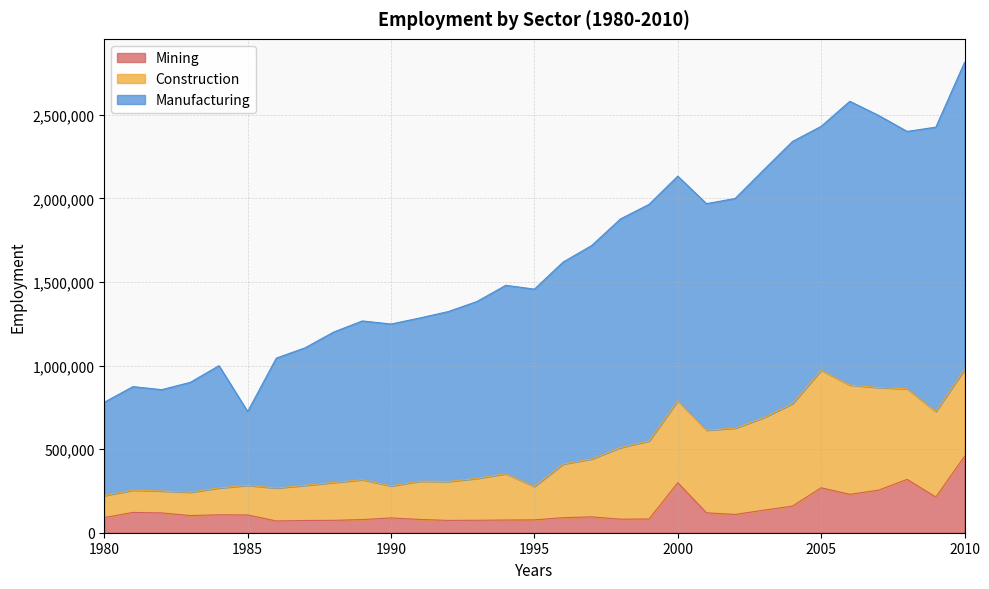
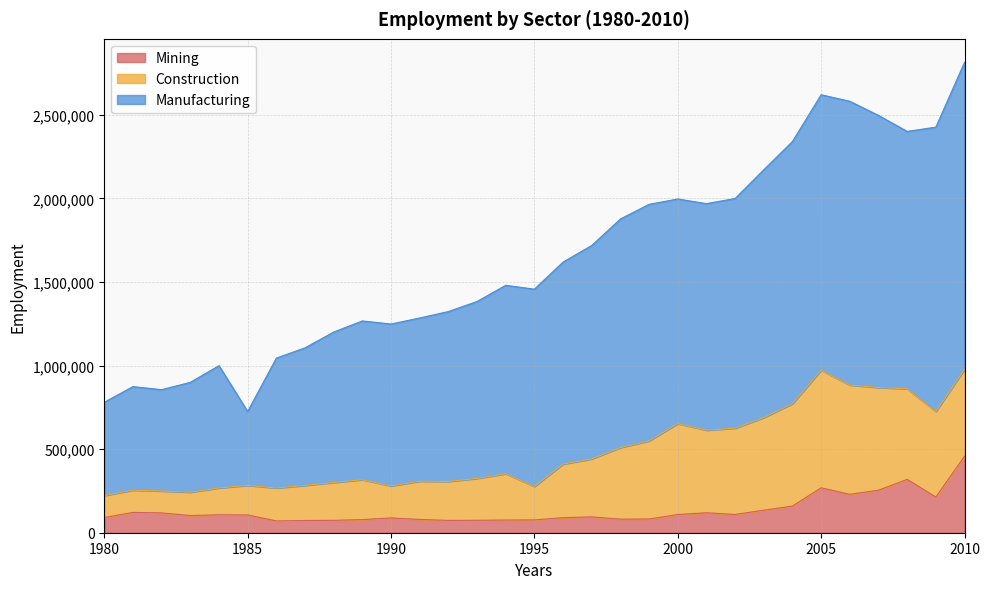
Mining, 2000: 300,000 -> 110,000
Construction, 2000: 490,000 -> 540,000
Manufacturing, 2005: 1,460,000 -> 1,650,000
